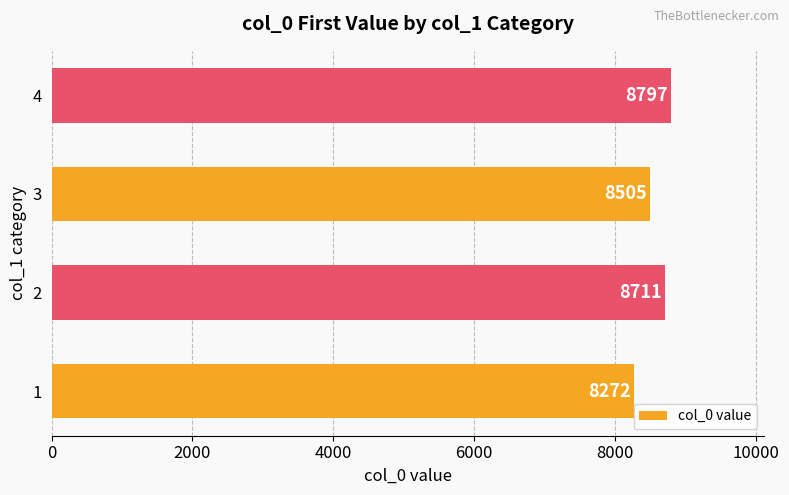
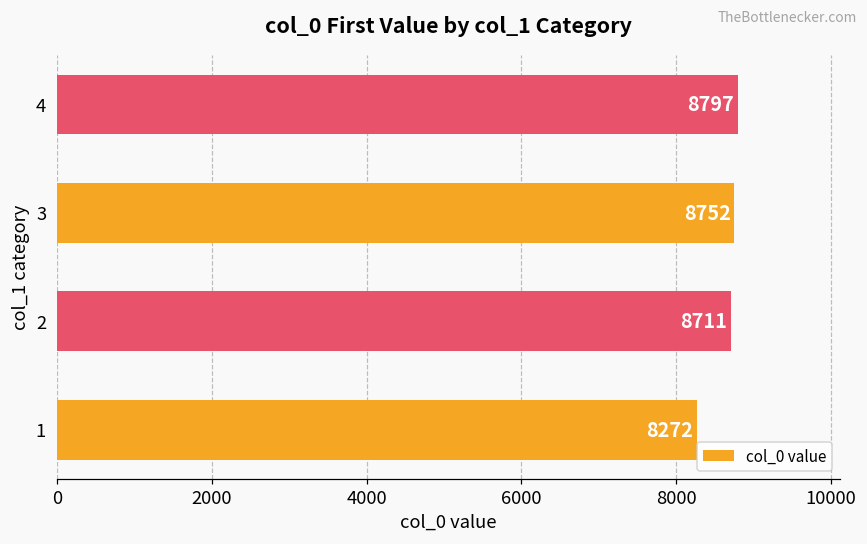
3: 8505 -> 8752
